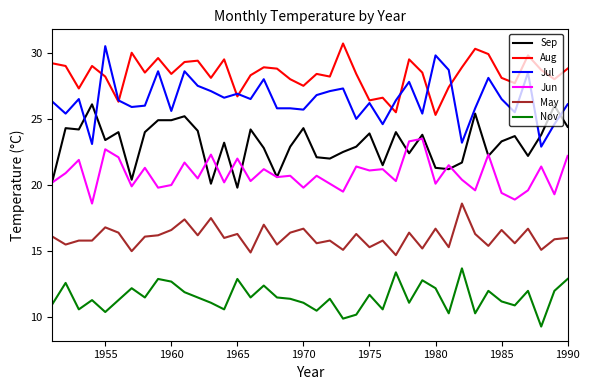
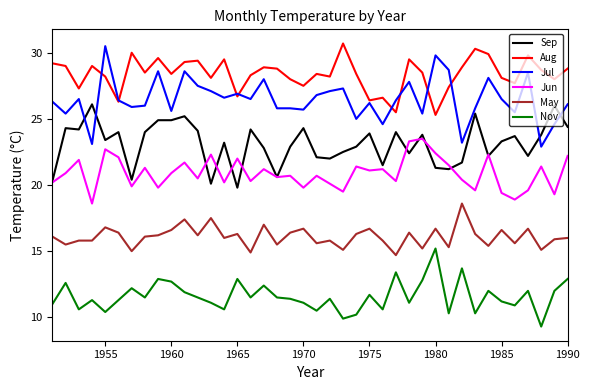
Jun, 1960: 20.0 -> 20.9
May, 1975: 15.3 -> 16.7
Jun, 1980: 20.1 -> 22.4
Nov, 1980: 12.2 -> 15.2
